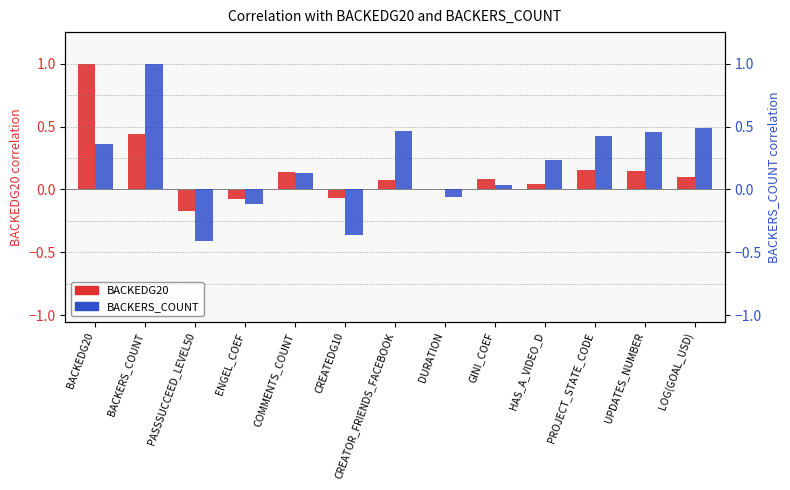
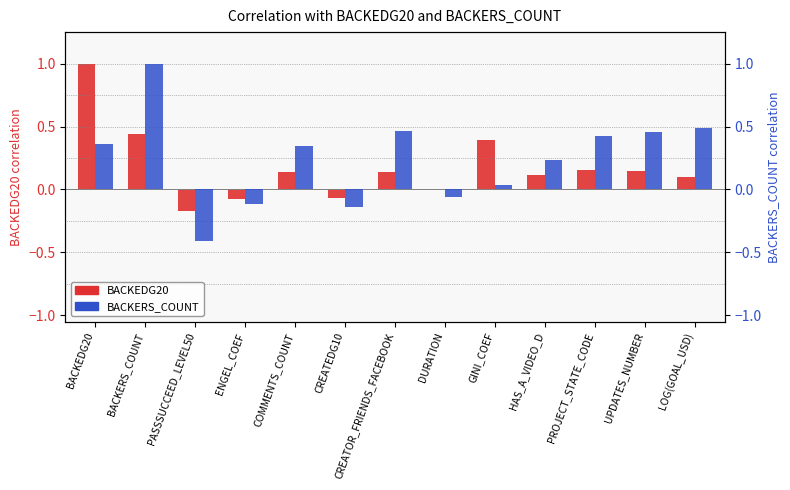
BACKEDG20, CREATOR_FRIENDS_FACEBOOK: 0.08 -> 0.14
BACKEDG20, GINI_COEF: 0.08 -> 0.39
BACKEDG20, HAS_A_VIDEO_D: 0.05 -> 0.11
BACKERS_COUNT, COMMENTS_COUNT: 0.13 -> 0.35
BACKERS_COUNT, CREATEDG10: -0.36 -> -0.14
